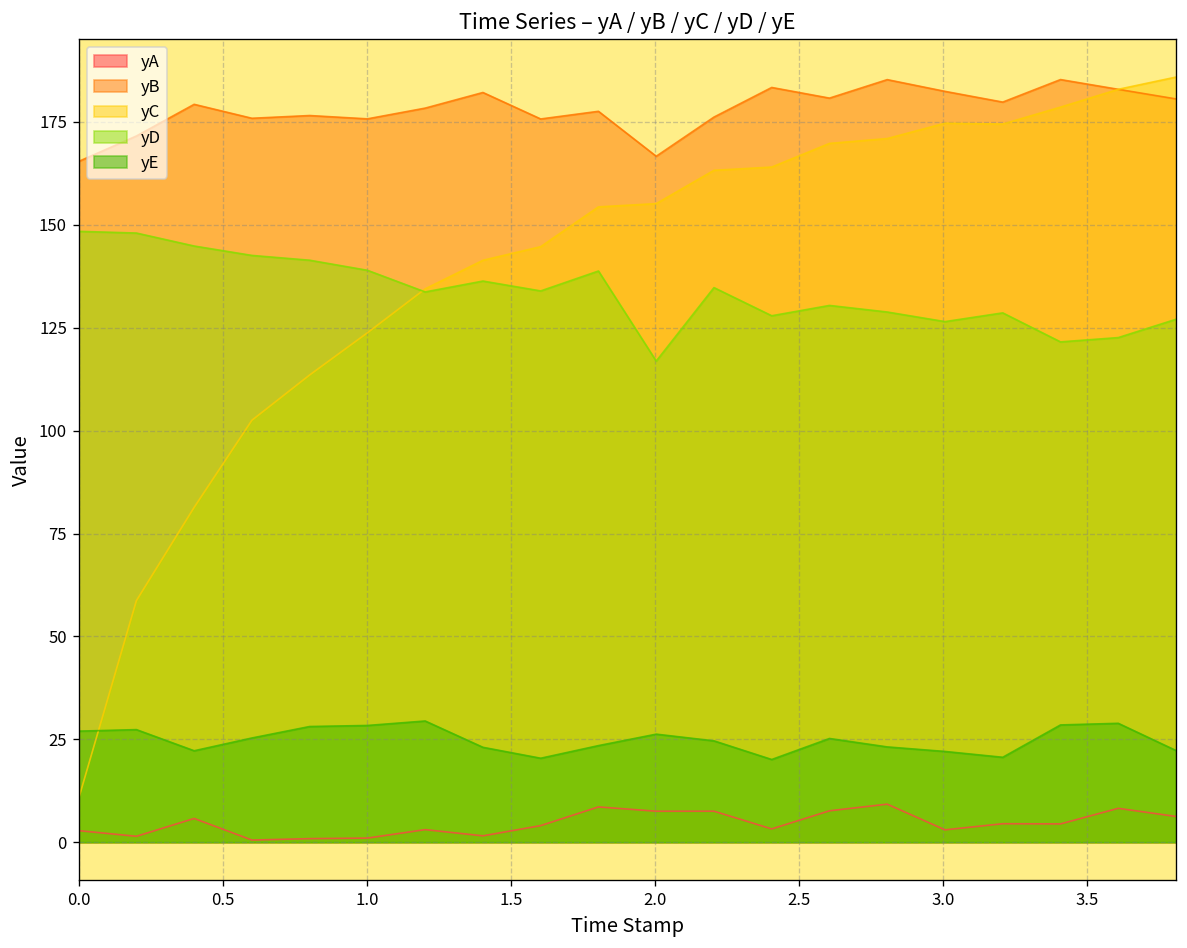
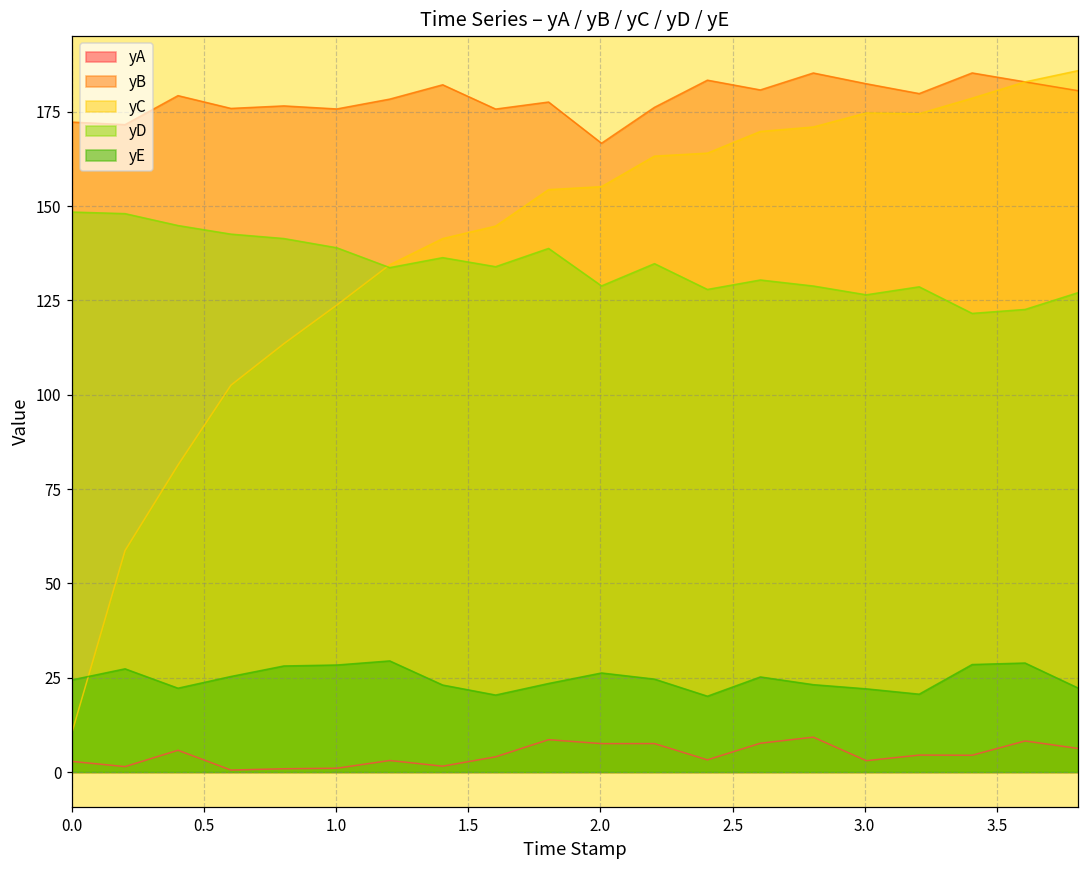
yB, 0.0: 165 -> 172
yE, 0.0: 27 -> 24
yD, 2.0: 117 -> 129
